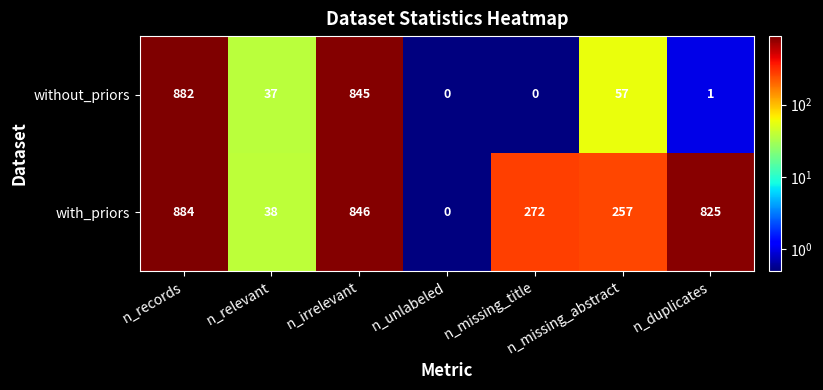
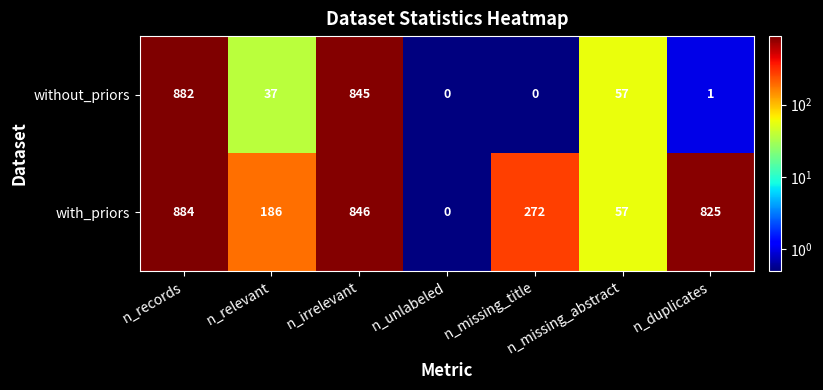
with_priors, n_relevant: 38 -> 186
with_priors, n_missing_abstract: 257 -> 57
